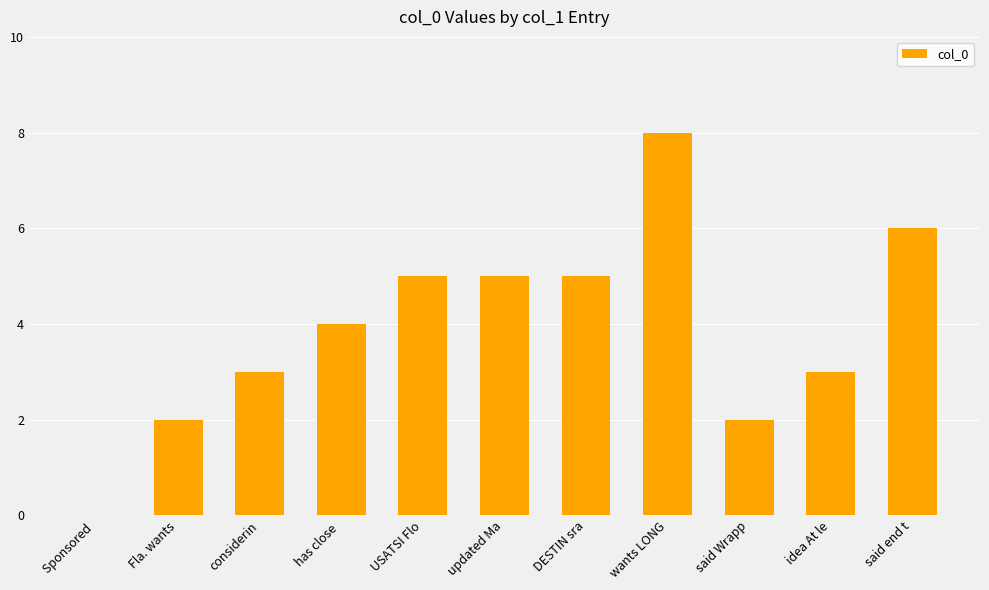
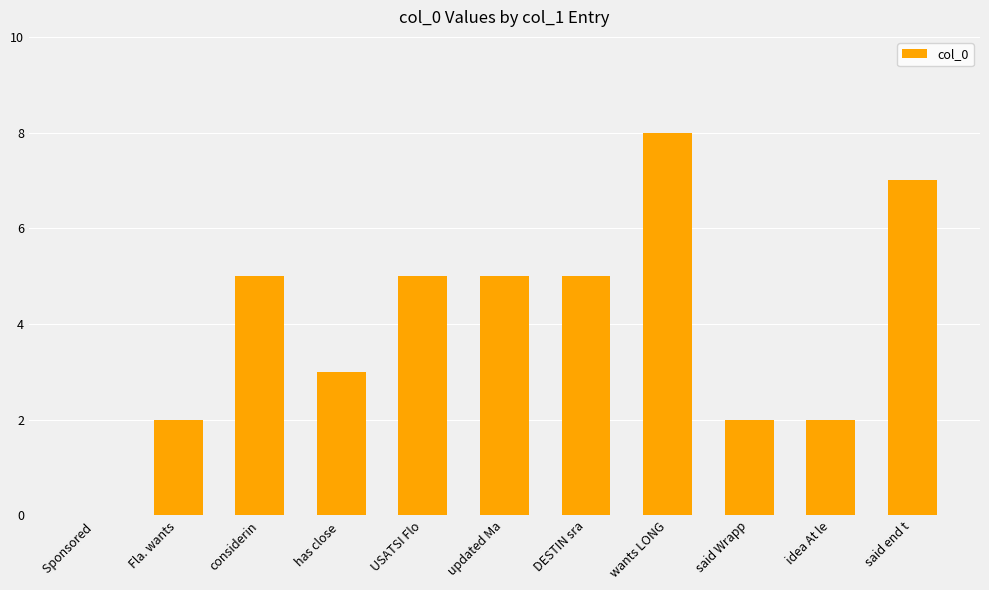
considerin: 3 -> 5
has close: 4 -> 3
idea At le: 3 -> 2
said end t: 6 -> 7
